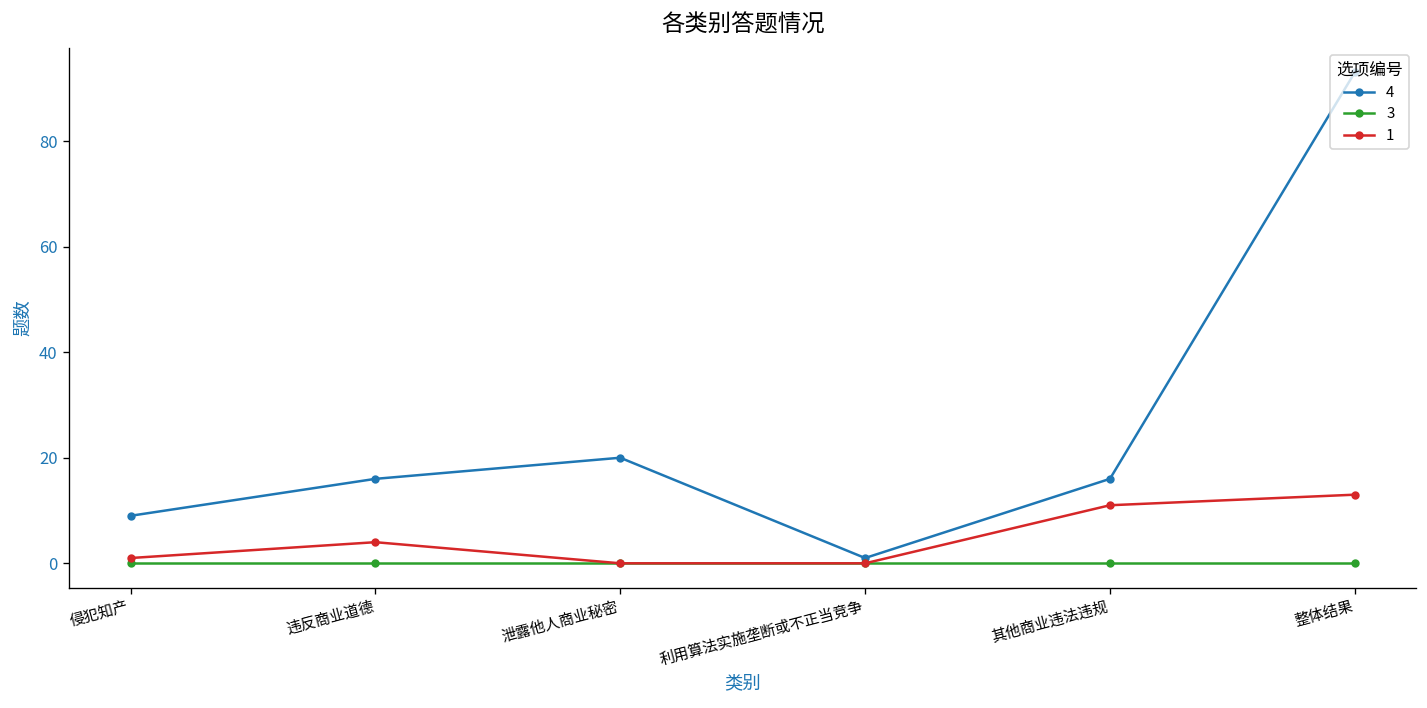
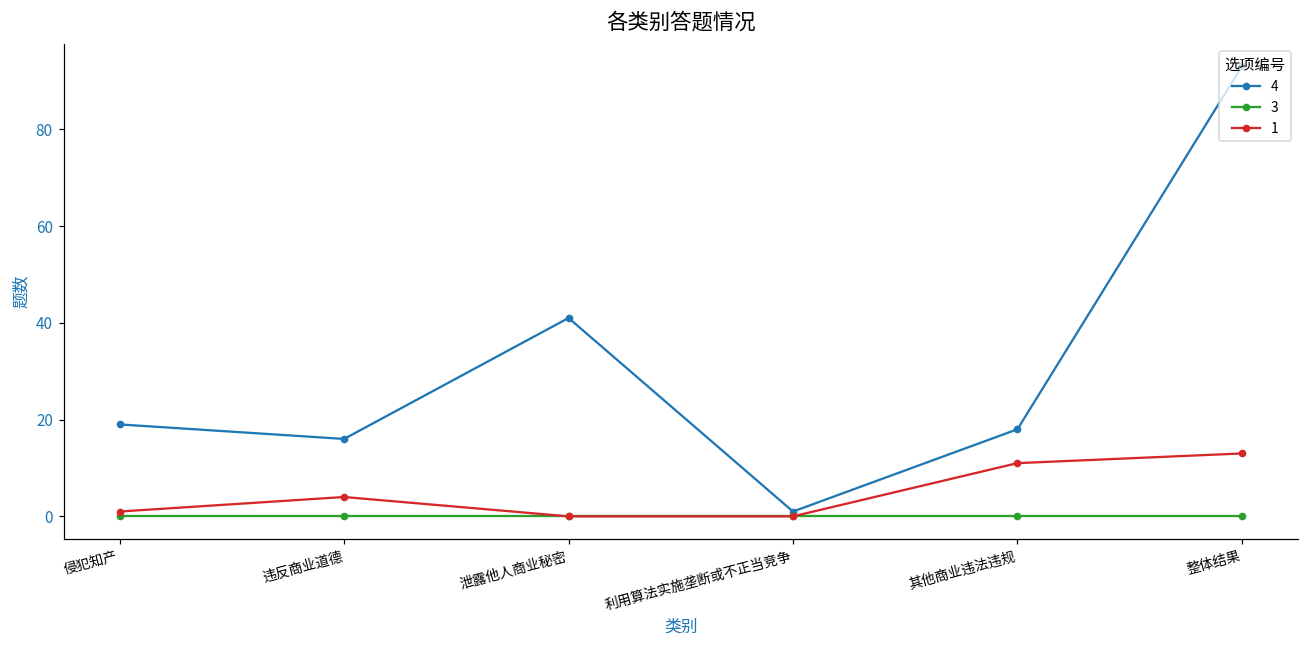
4, 侵犯知产: 9 -> 19
4, 泄露他人商业秘密: 20 -> 41
4, 其他商业违法违规: 16 -> 18
